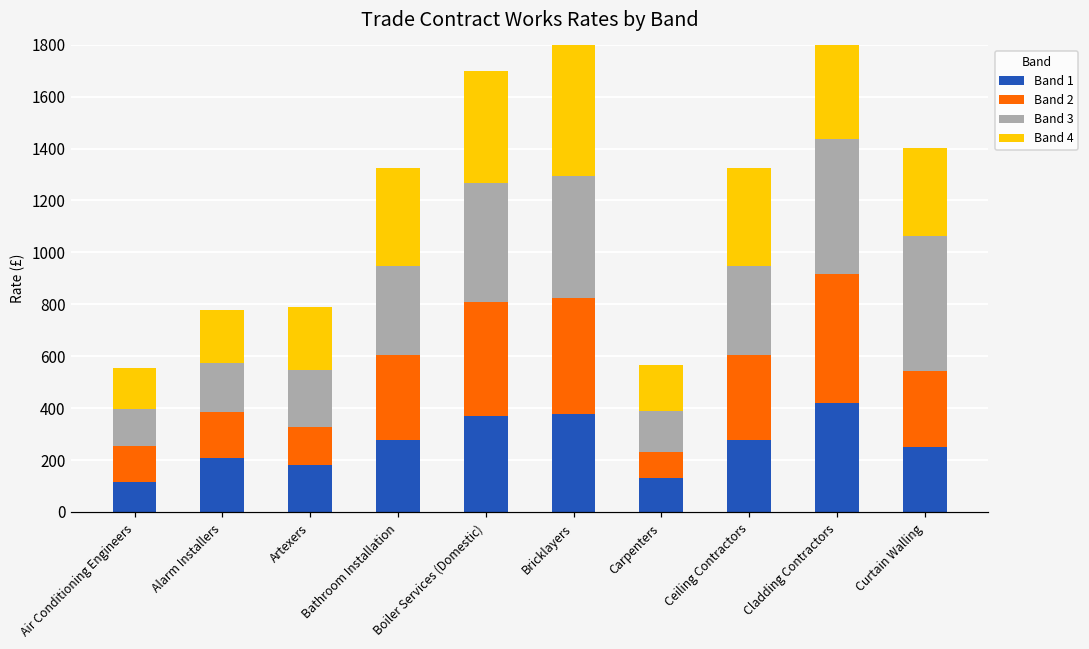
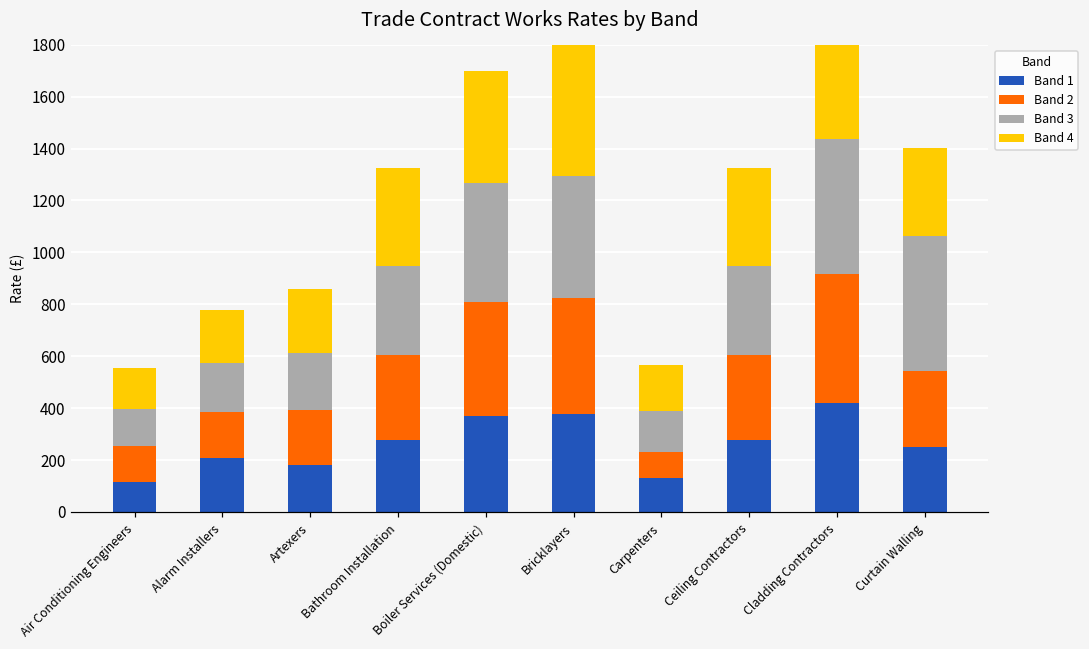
Band 2, Artexers: 150 -> 210
